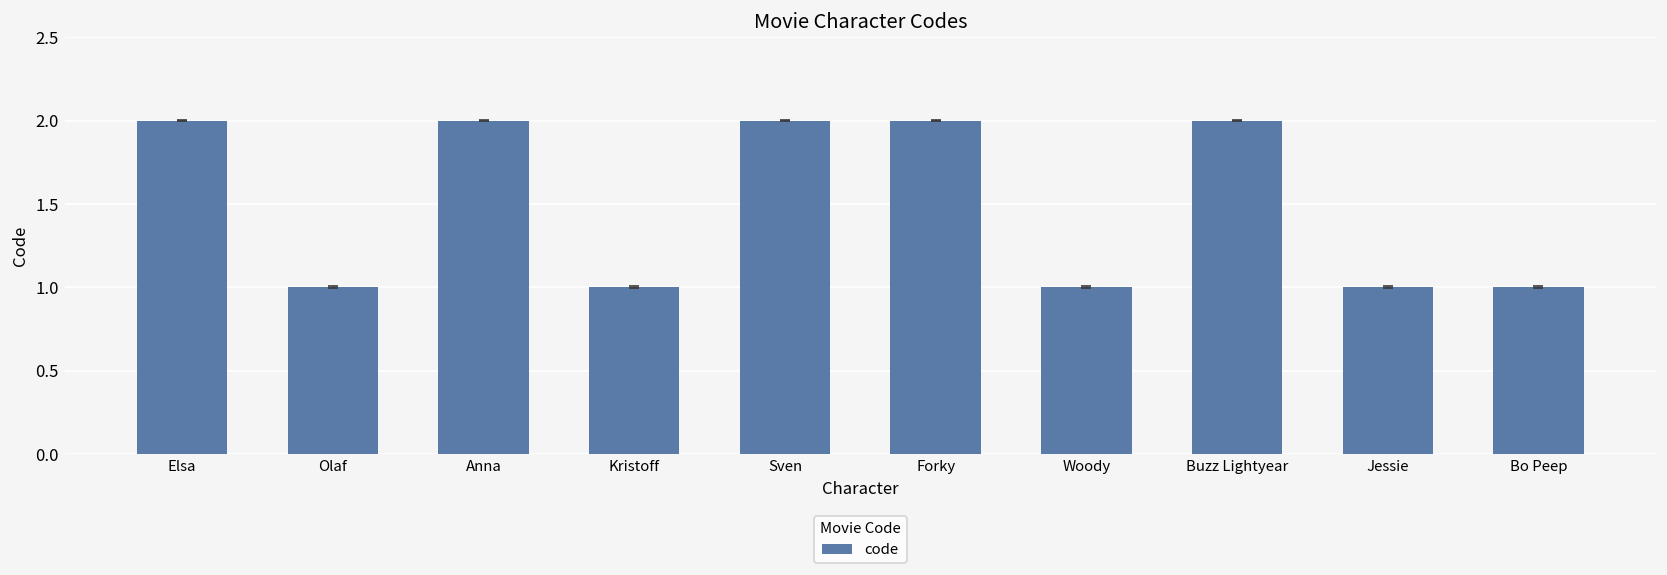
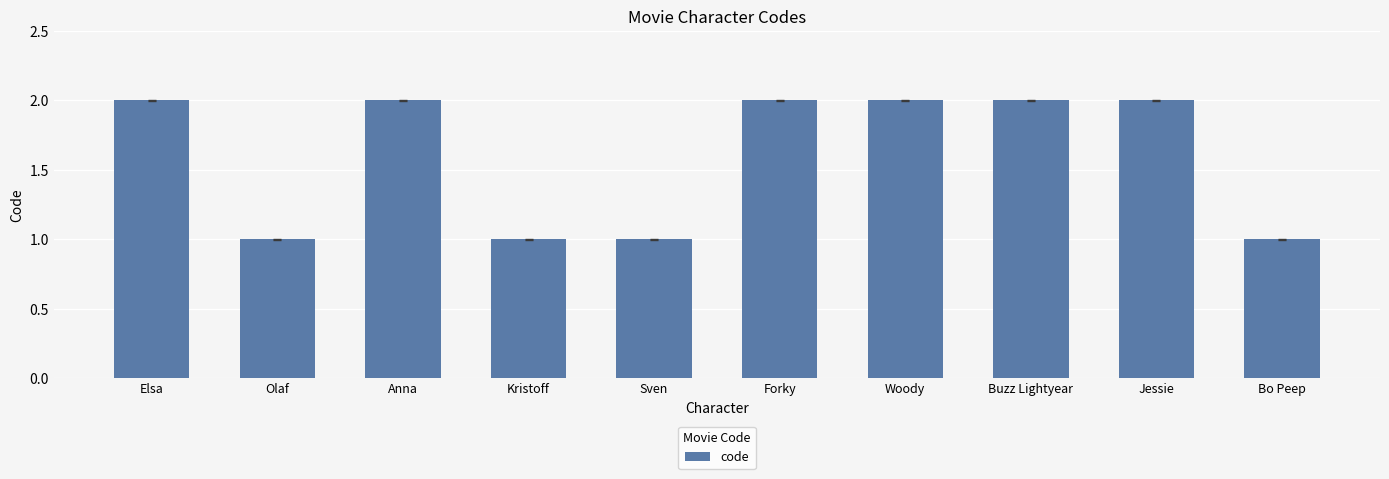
code, Sven: 2 -> 1
code, Woody: 1 -> 2
code, Jessie: 1 -> 2
